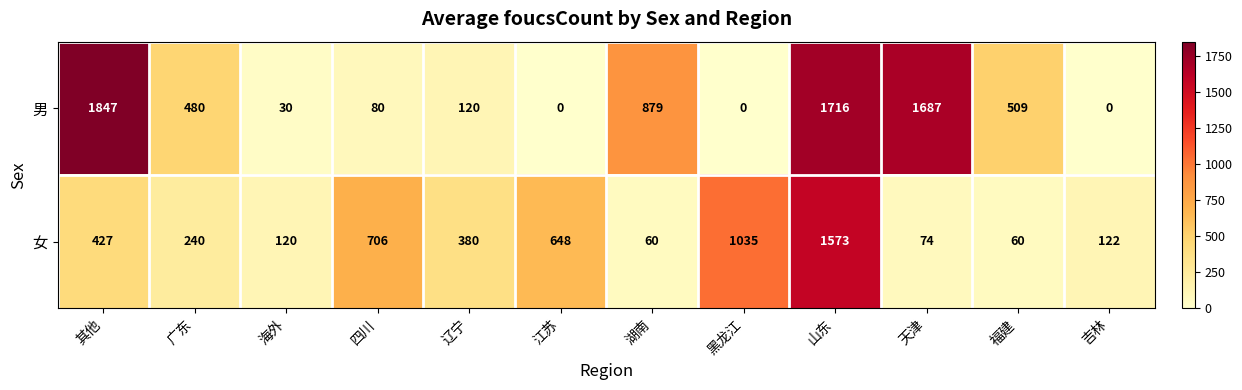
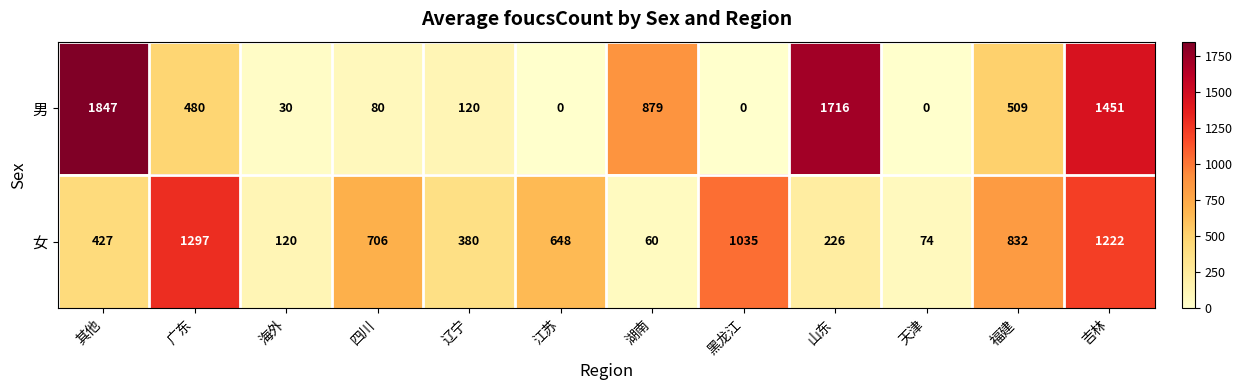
男, 天津: 1687 -> 0
男, 吉林: 0 -> 1451
女, 广东: 240 -> 1297
女, 山东: 1573 -> 226
女, 福建: 60 -> 832
女, 吉林: 122 -> 1222
